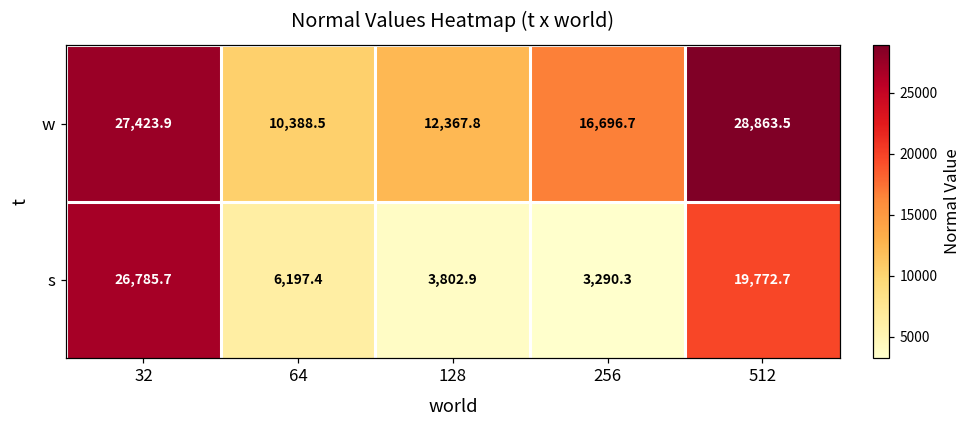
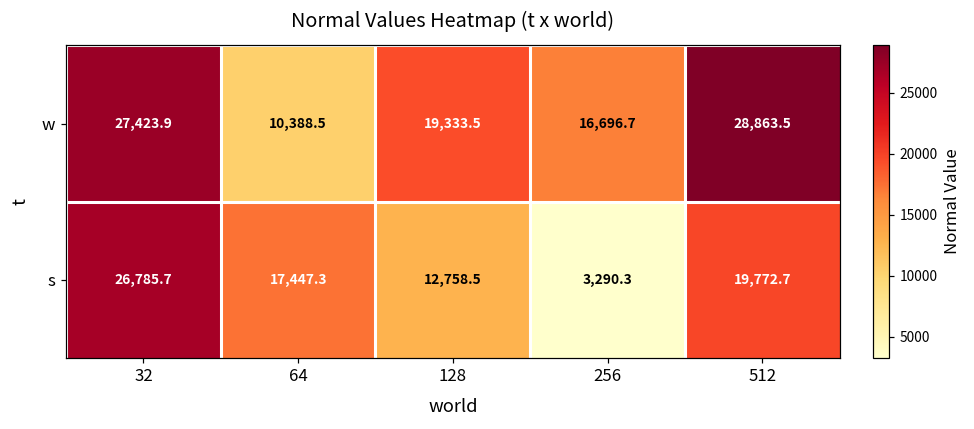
w, 128: 12,367.8 -> 19,333.5
s, 64: 6,197.4 -> 17,447.3
s, 128: 3,802.9 -> 12,758.5
